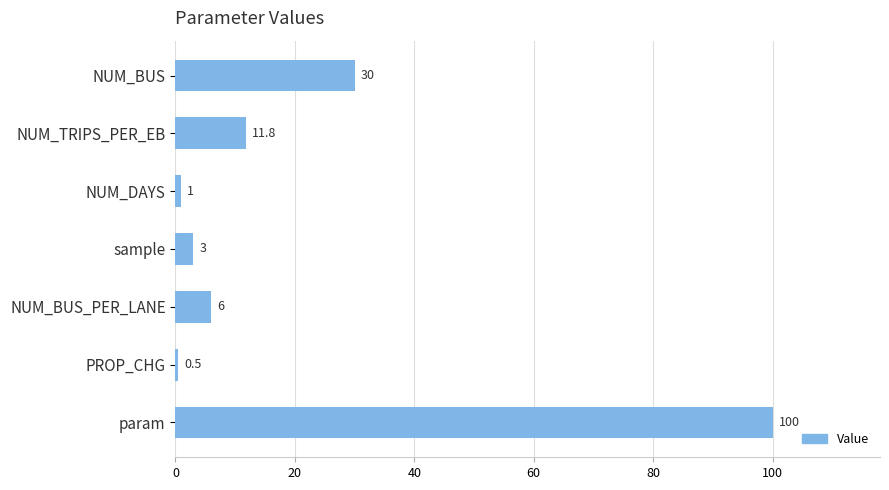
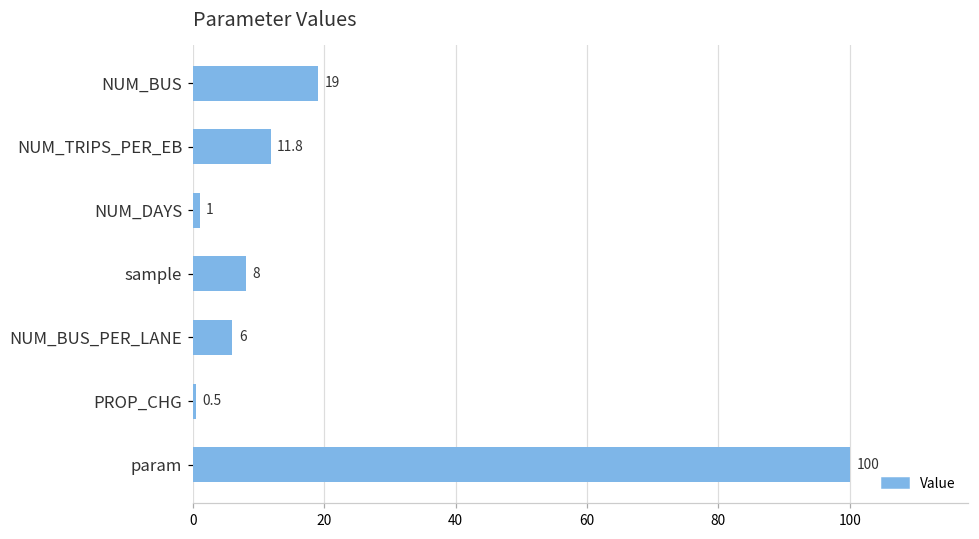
NUM_BUS: 30 -> 19
sample: 3 -> 8
